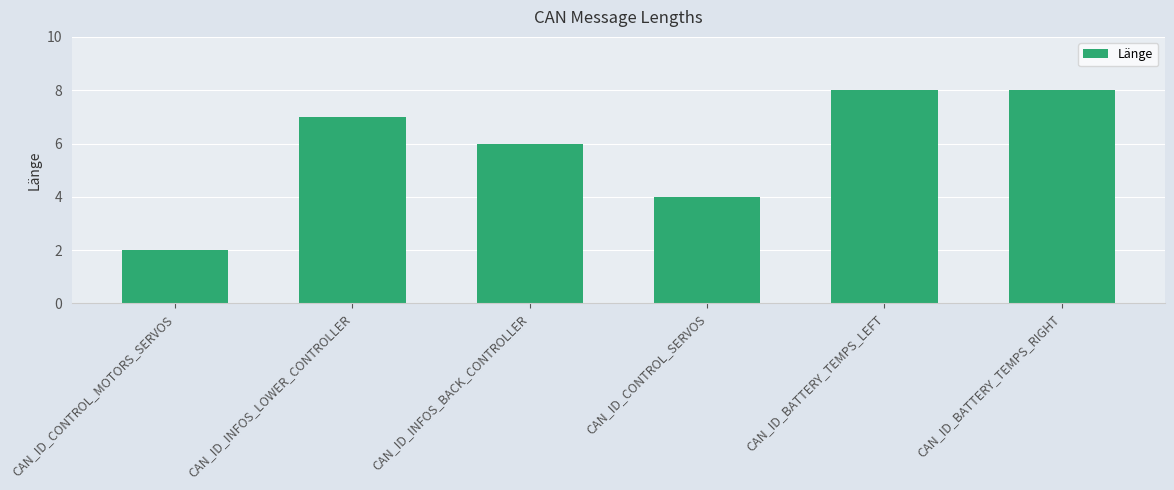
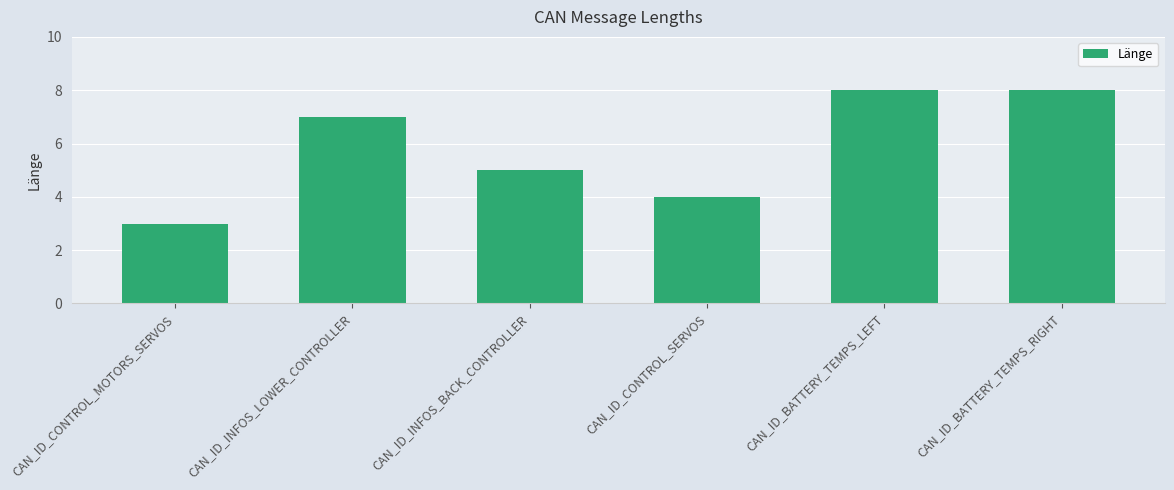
CAN_ID_CONTROL_MOTORS_SERVOS: 2 -> 3
CAN_ID_INFOS_BACK_CONTROLLER: 6 -> 5
